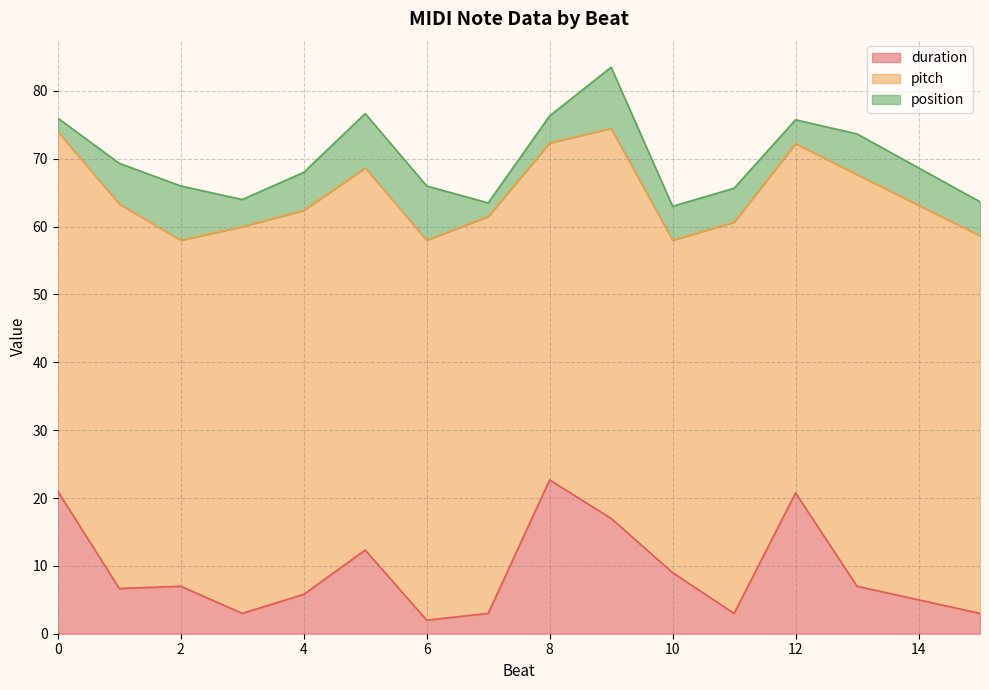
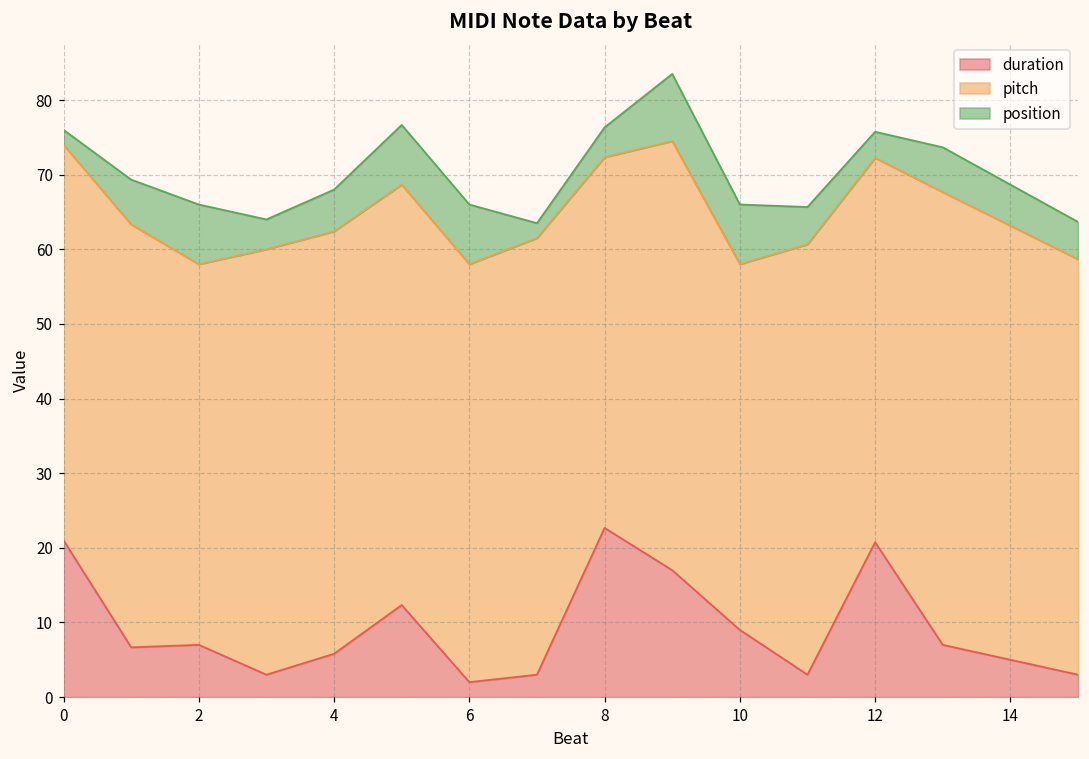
position, 10: 5 -> 8
